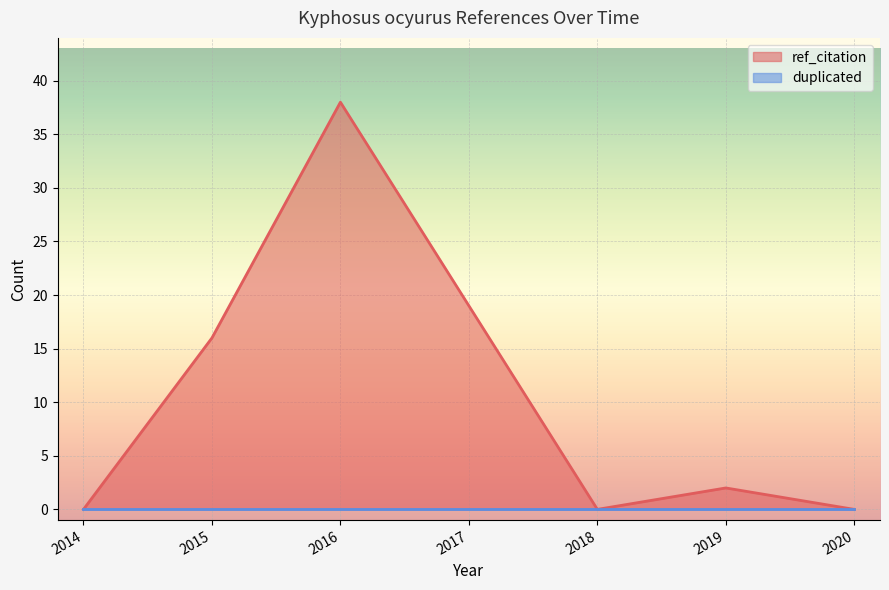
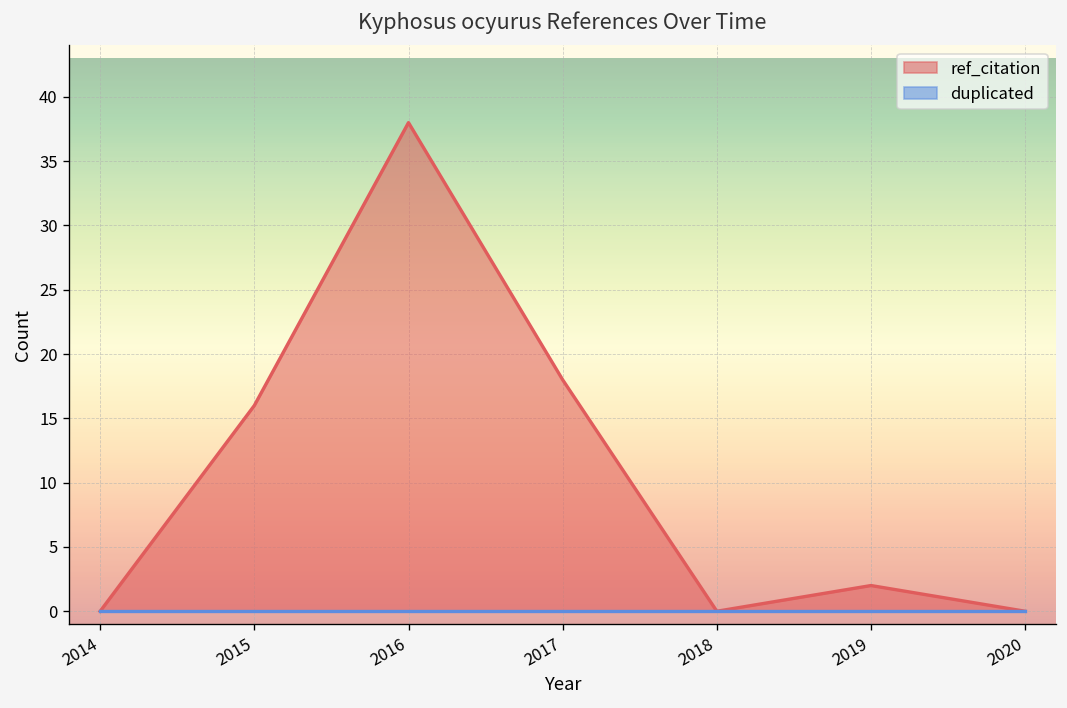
ref_citation, 2017: 19 -> 18
